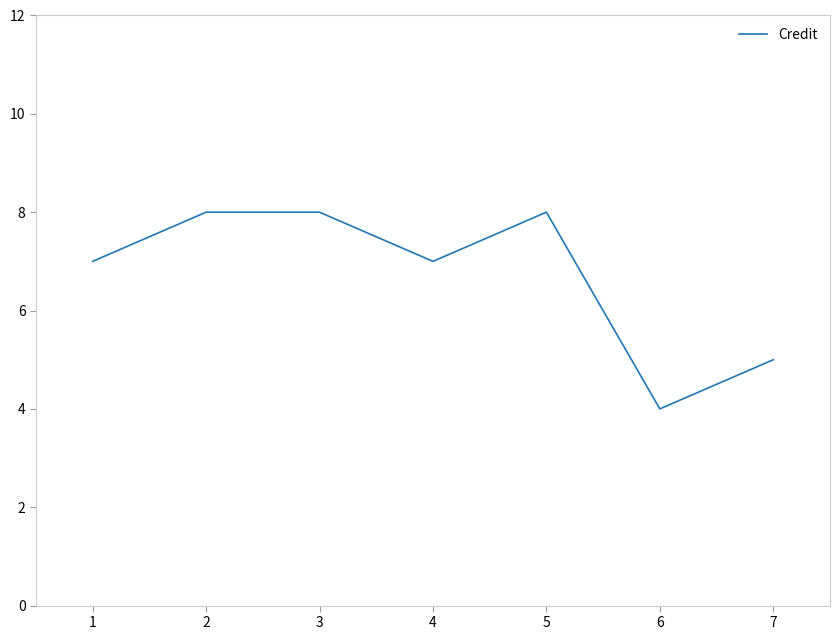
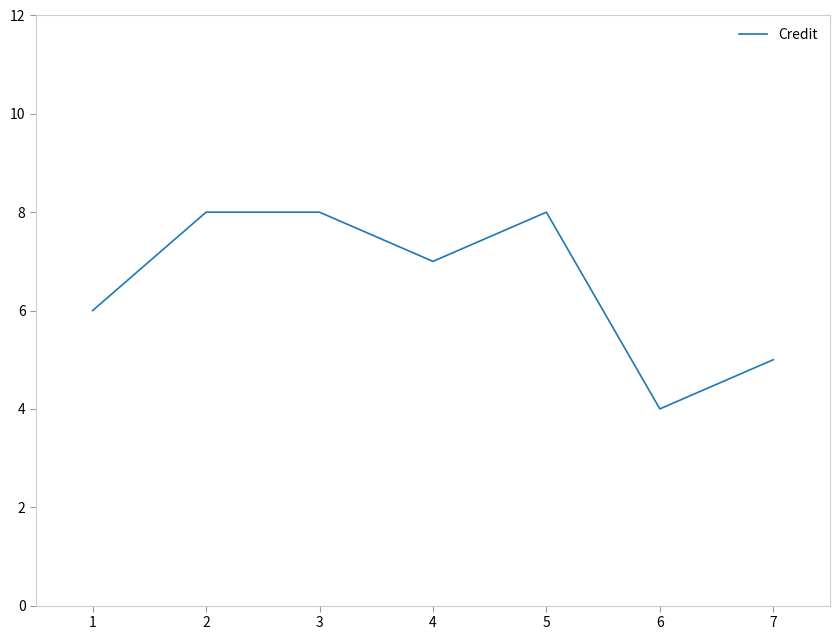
1: 7 -> 6
